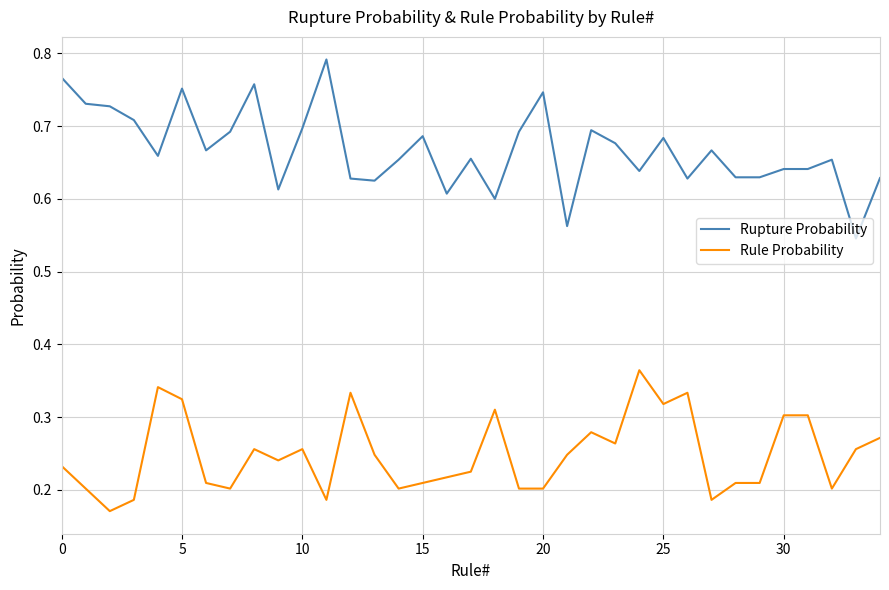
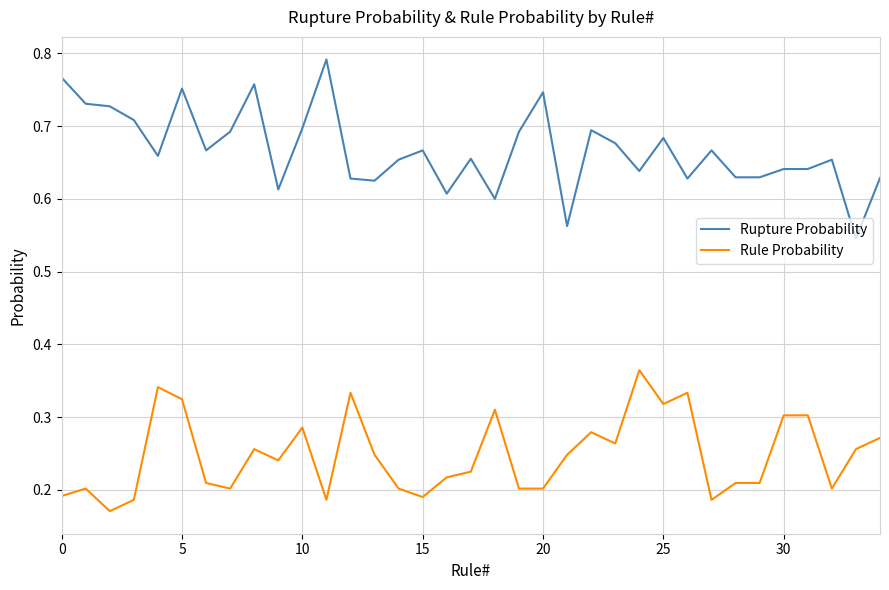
Rule Probability, 0: 0.23 -> 0.19
Rule Probability, 10: 0.26 -> 0.29
Rupture Probability, 15: 0.69 -> 0.67
Rule Probability, 15: 0.21 -> 0.19
